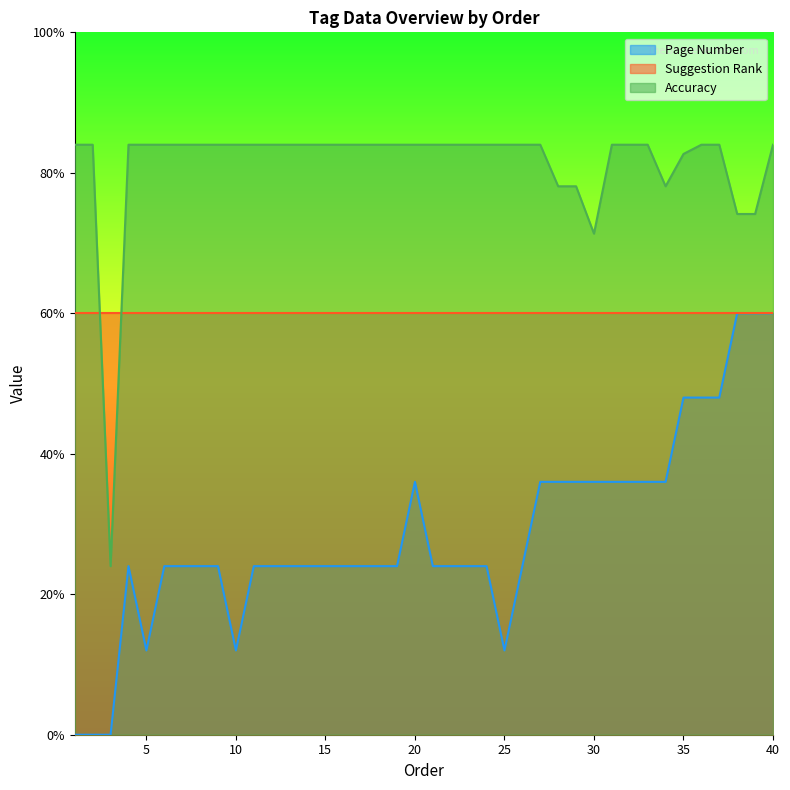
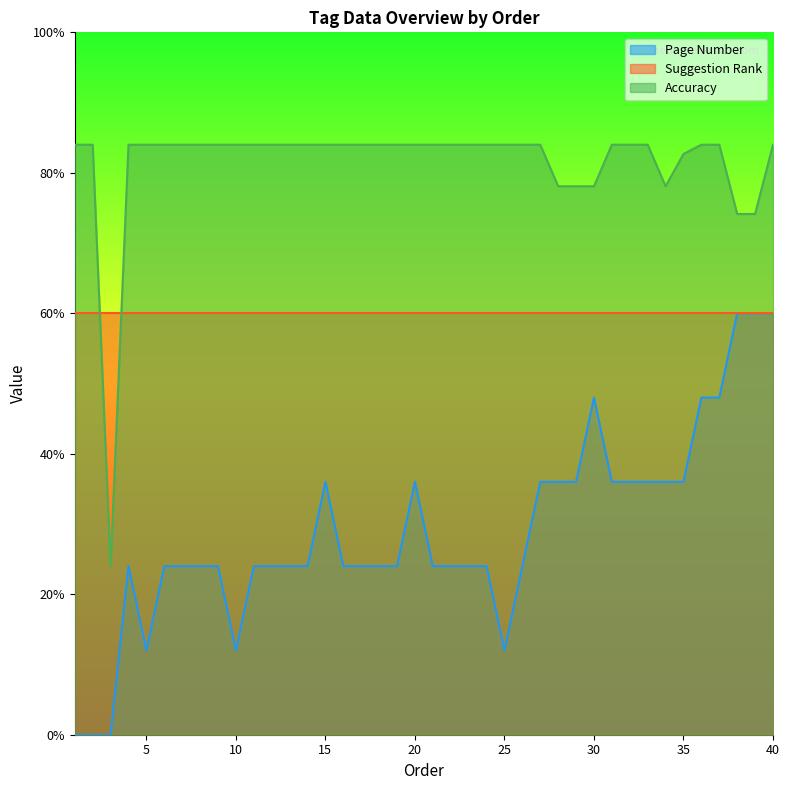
Page Number, 15: 24% -> 36%
Page Number, 30: 36% -> 48%
Accuracy, 30: 71% -> 78%
Page Number, 35: 48% -> 36%
